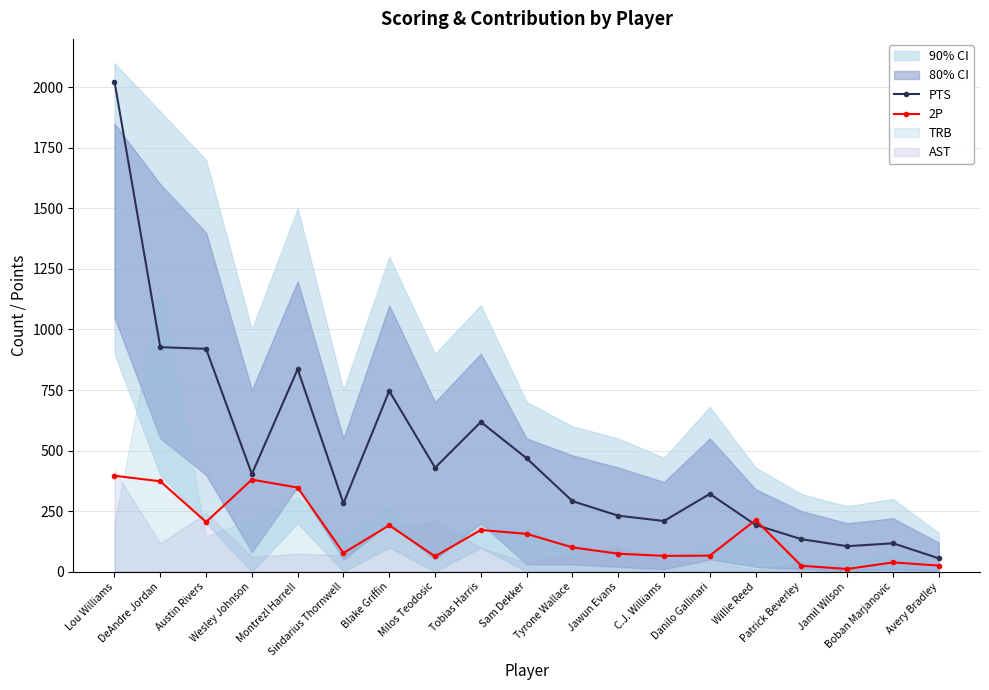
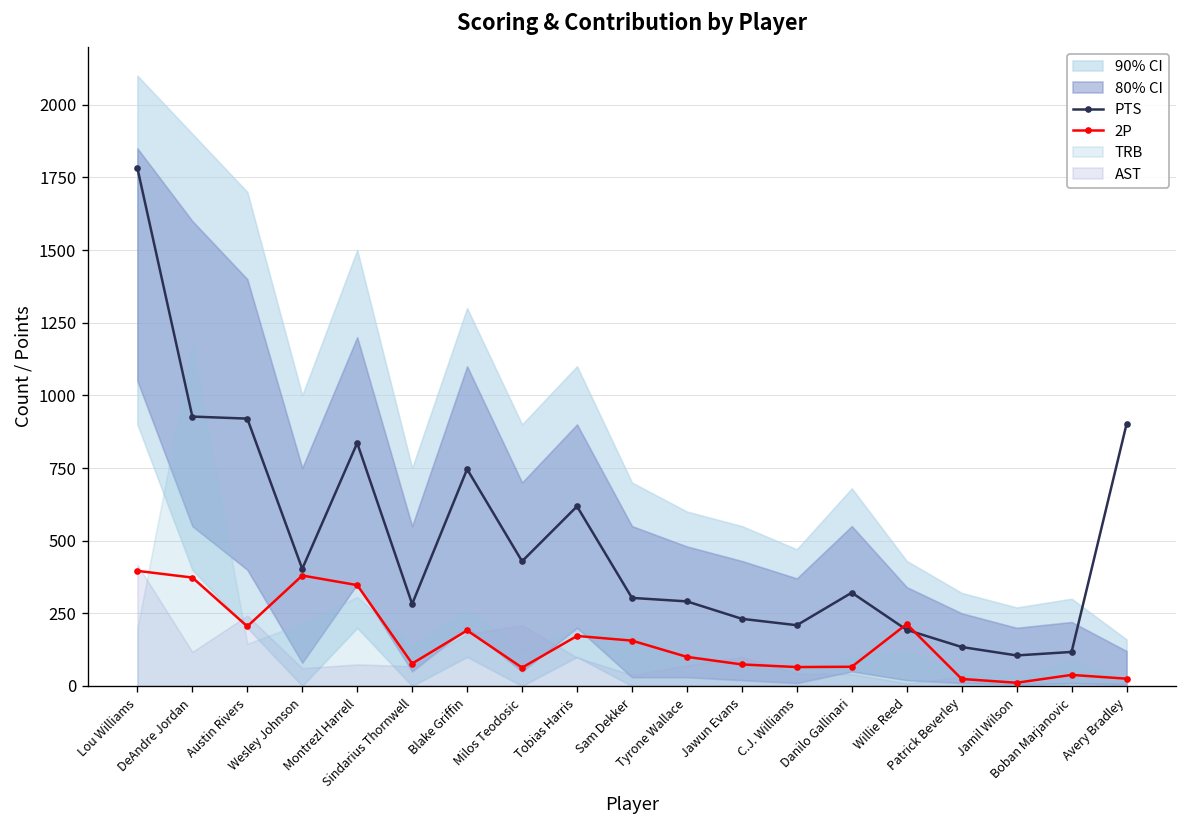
PTS, Lou Williams: 2020 -> 1780
PTS, Sam Dekker: 470 -> 300
PTS, Avery Bradley: 60 -> 900
